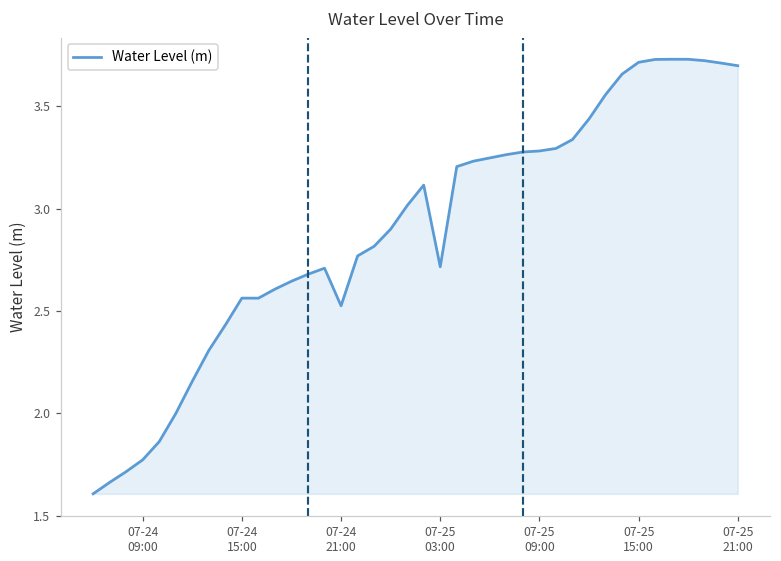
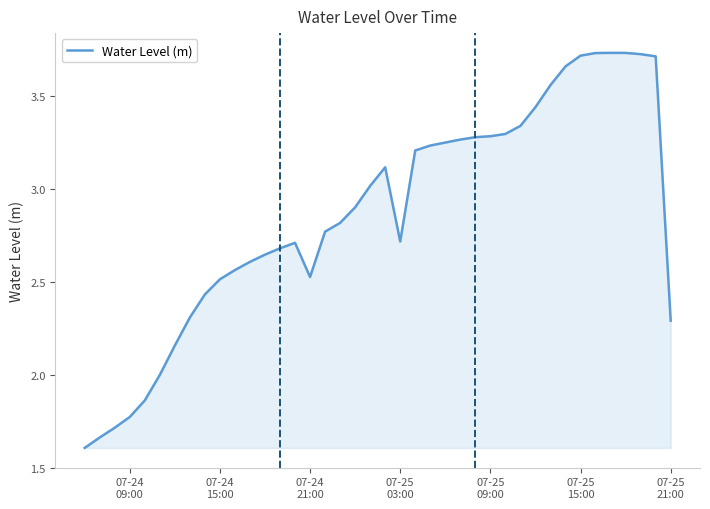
07-24 15:00: 2.56 -> 2.51
07-25 21:00: 3.70 -> 2.29
